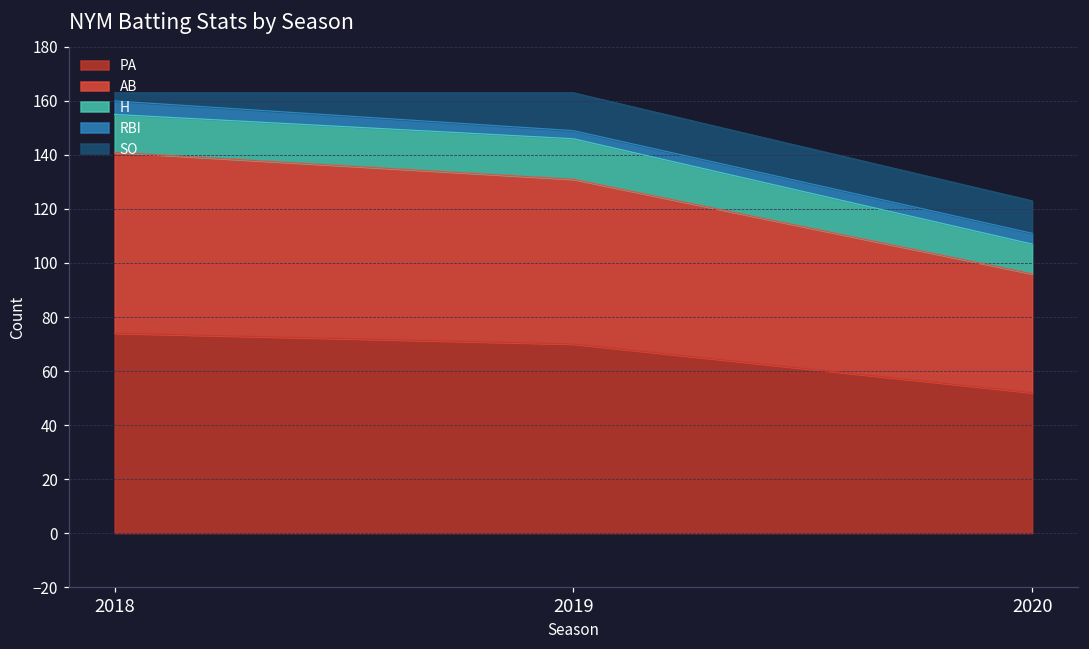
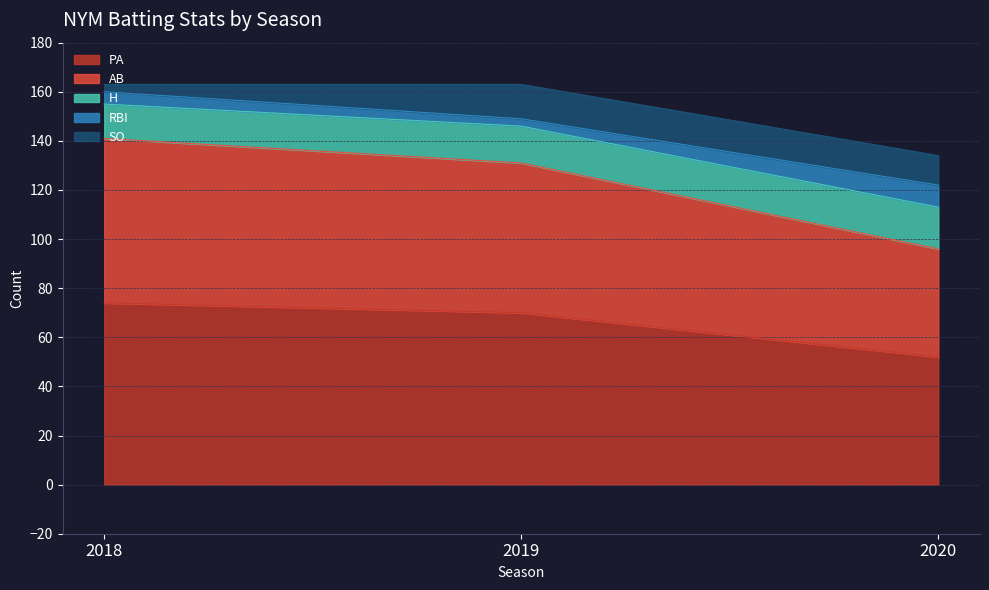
H, 2020: 11 -> 17
RBI, 2020: 4 -> 9
